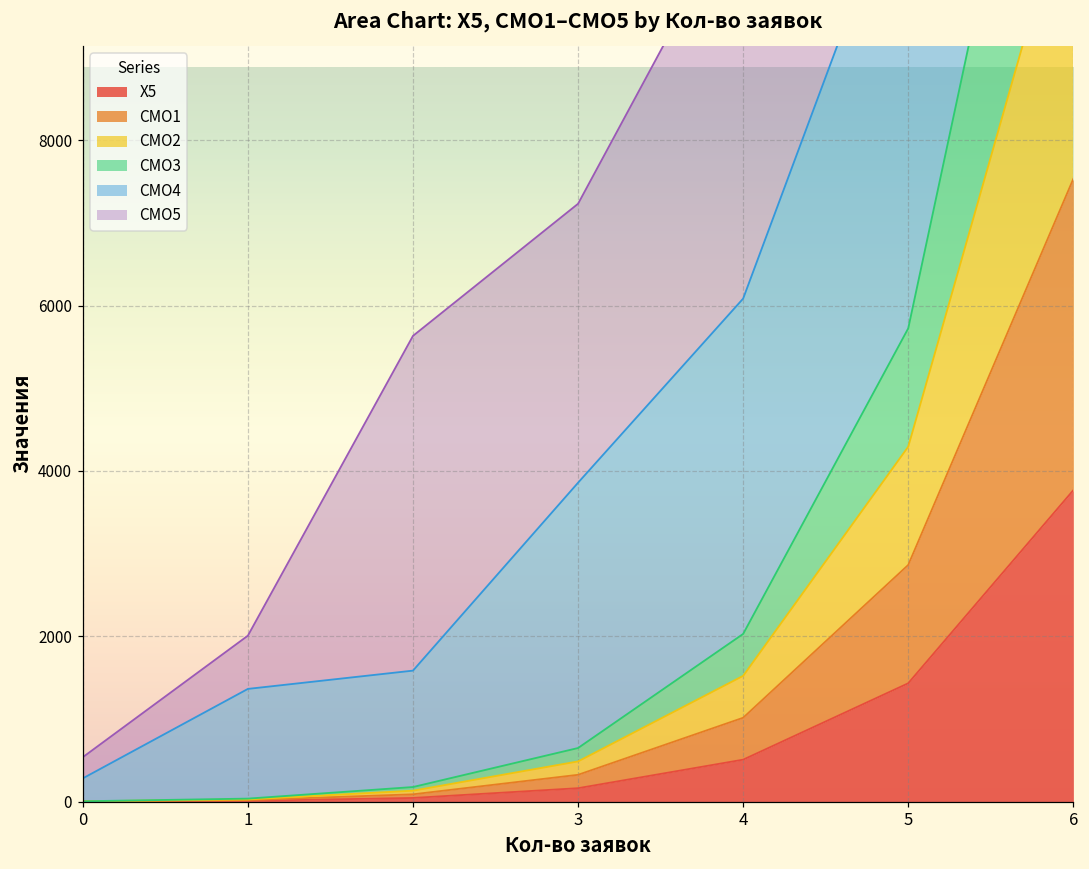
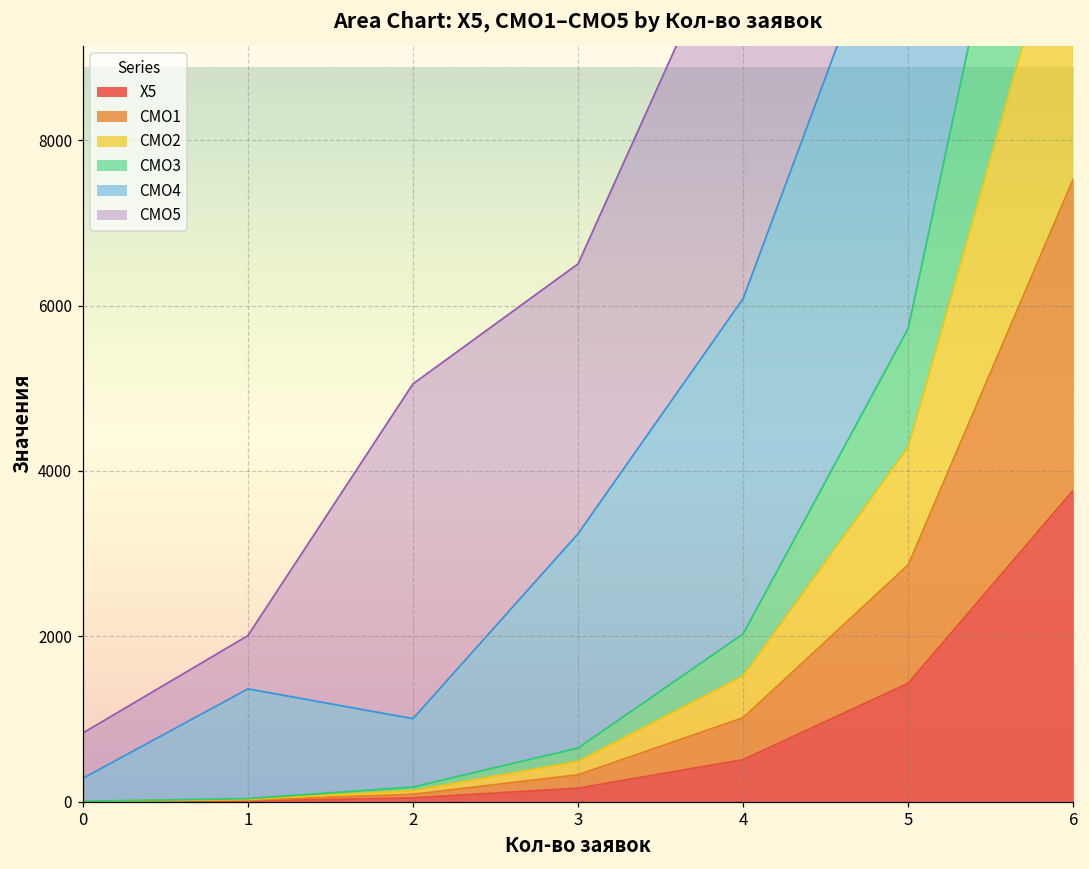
СМО5, 0: 300 -> 500
СМО4, 2: 1400 -> 800
СМО4, 3: 3200 -> 2600
СМО5, 3: 3400 -> 3300
